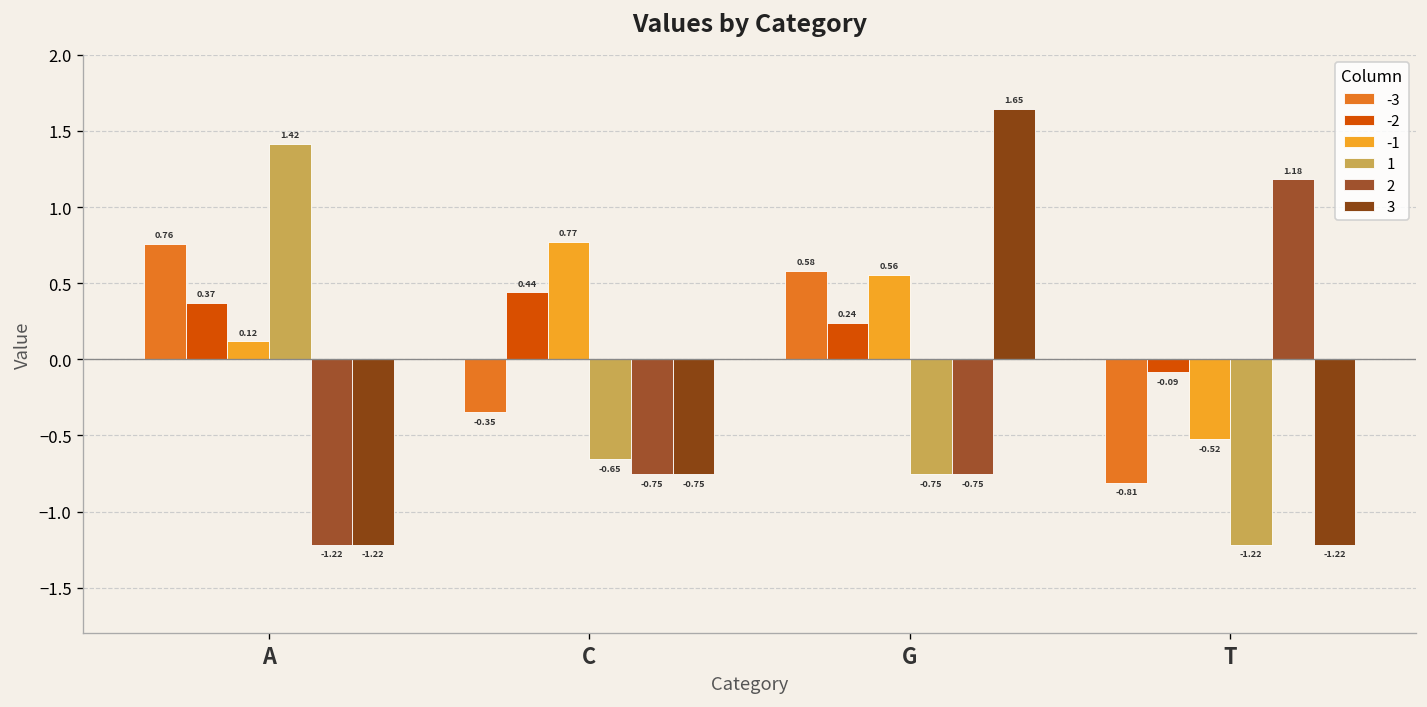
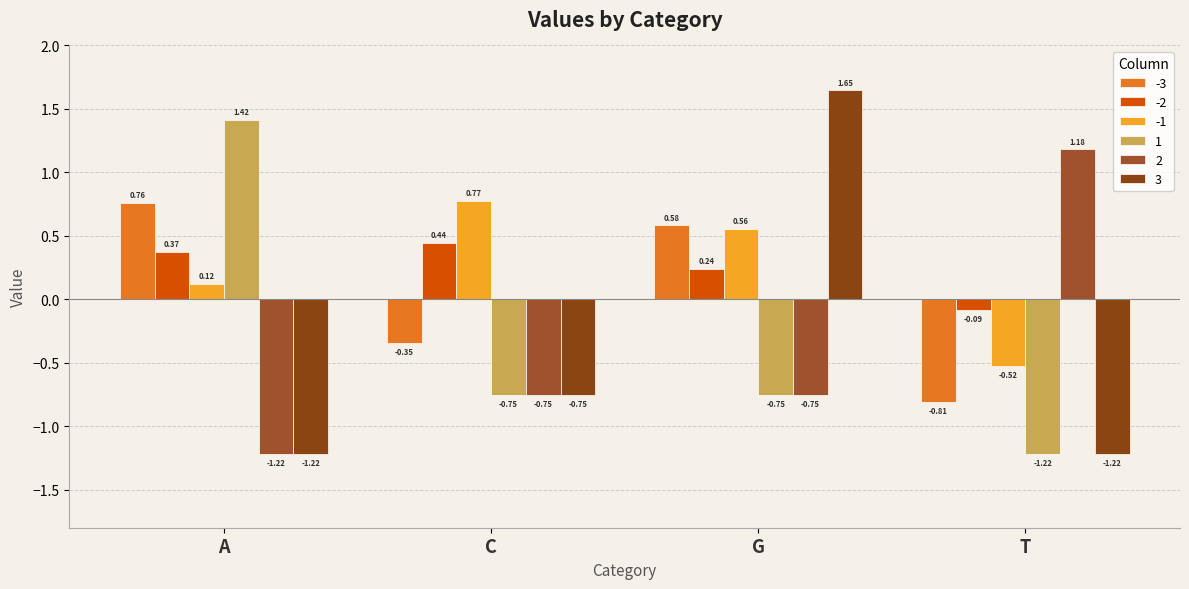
1, C: -0.65 -> -0.75
